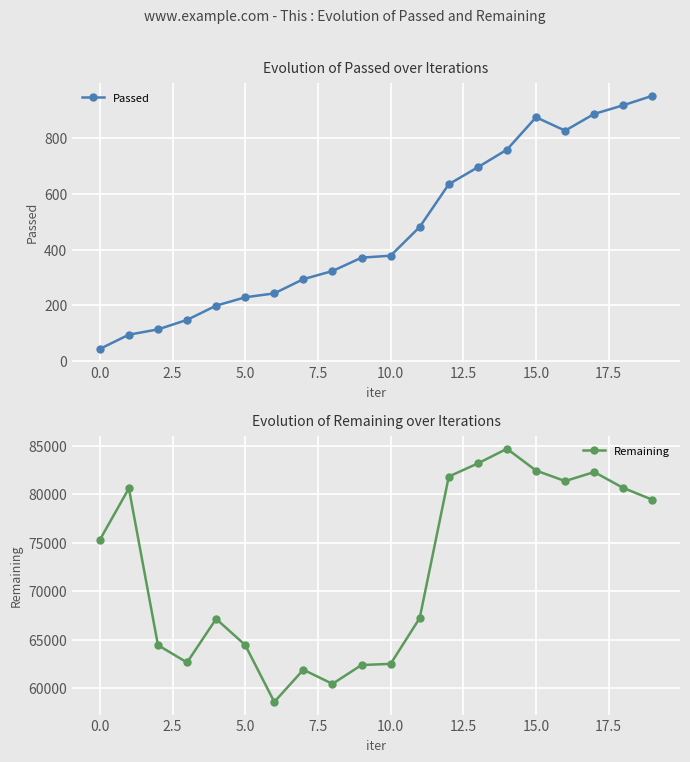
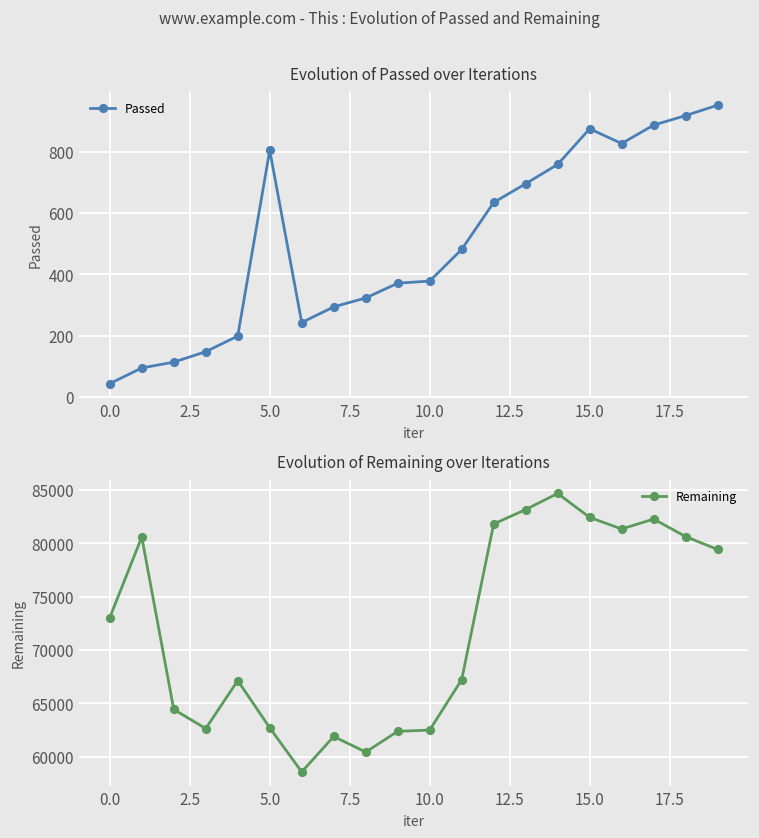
Evolution of Passed over Iterations, 5.0: 230 -> 800
Evolution of Remaining over Iterations, 0.0: 75000 -> 73000
Evolution of Remaining over Iterations, 5.0: 64000 -> 63000
